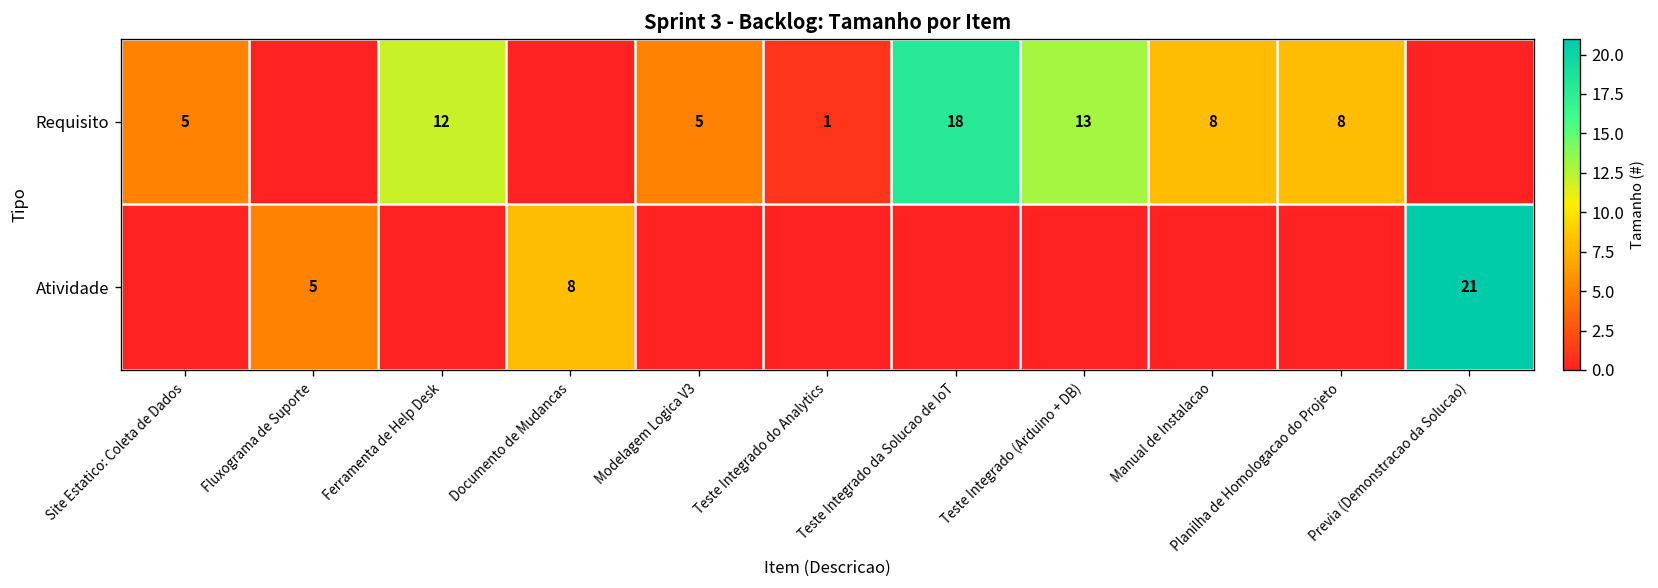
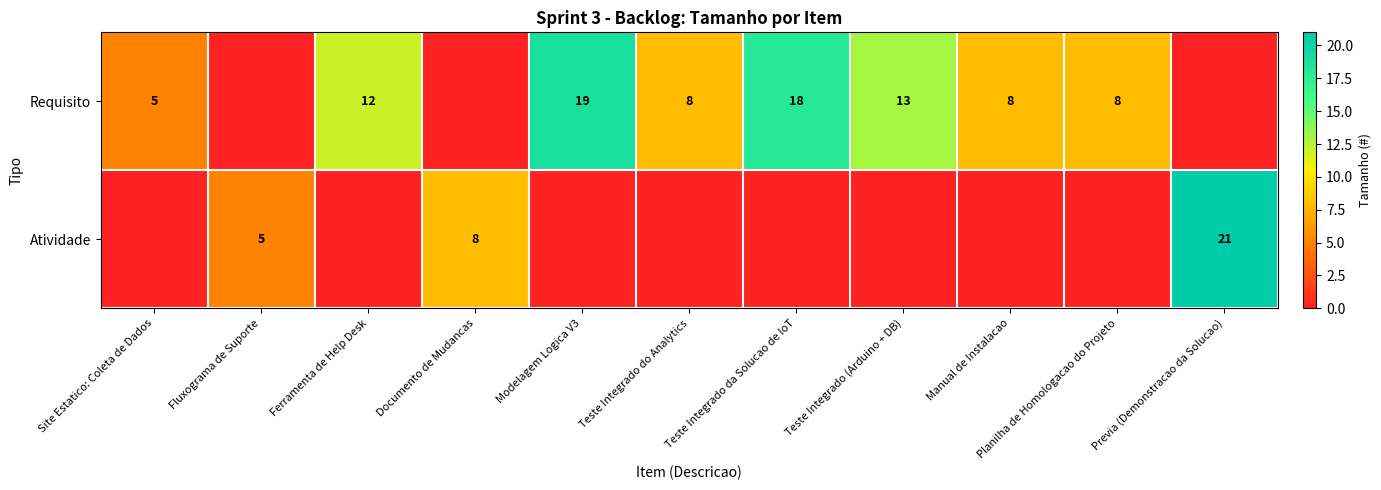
Requisito, Modelagem Logica V3: 5 -> 19
Requisito, Teste Integrado do Analytics: 1 -> 8
